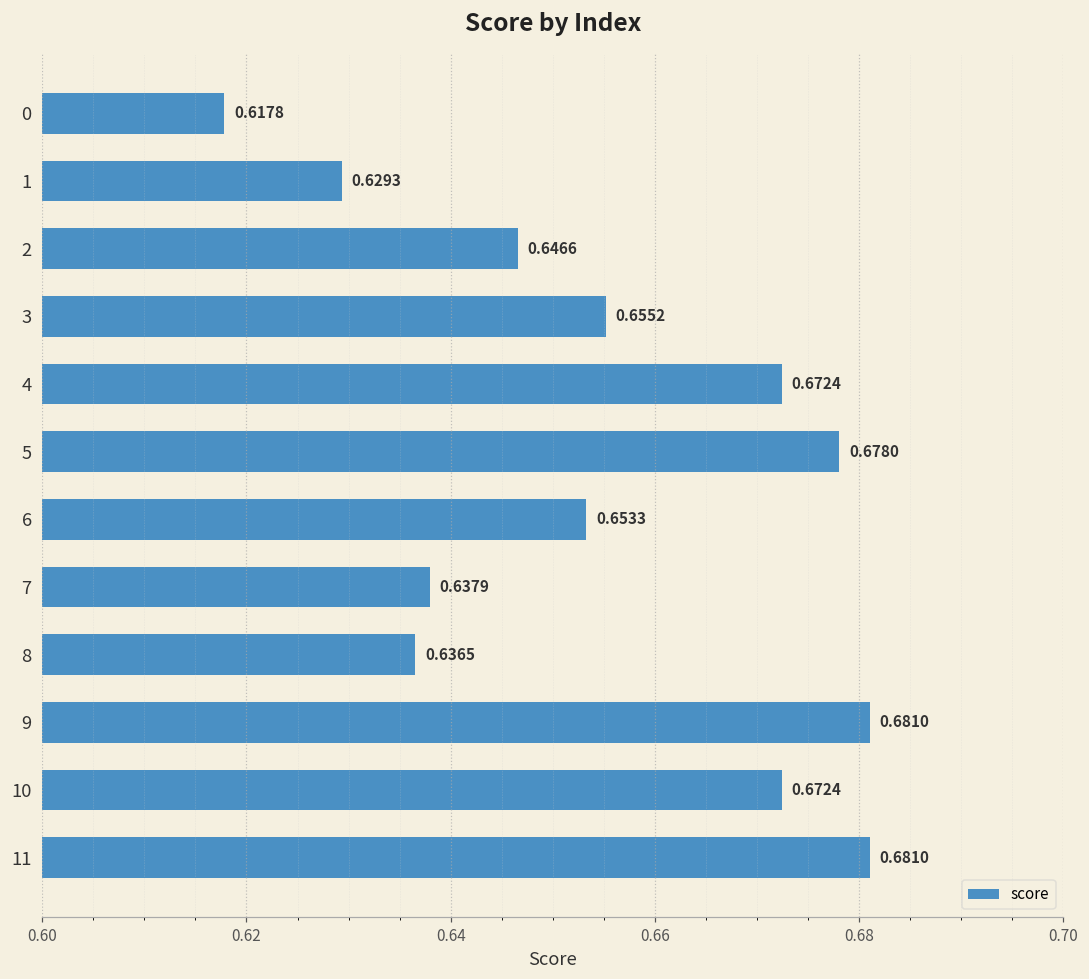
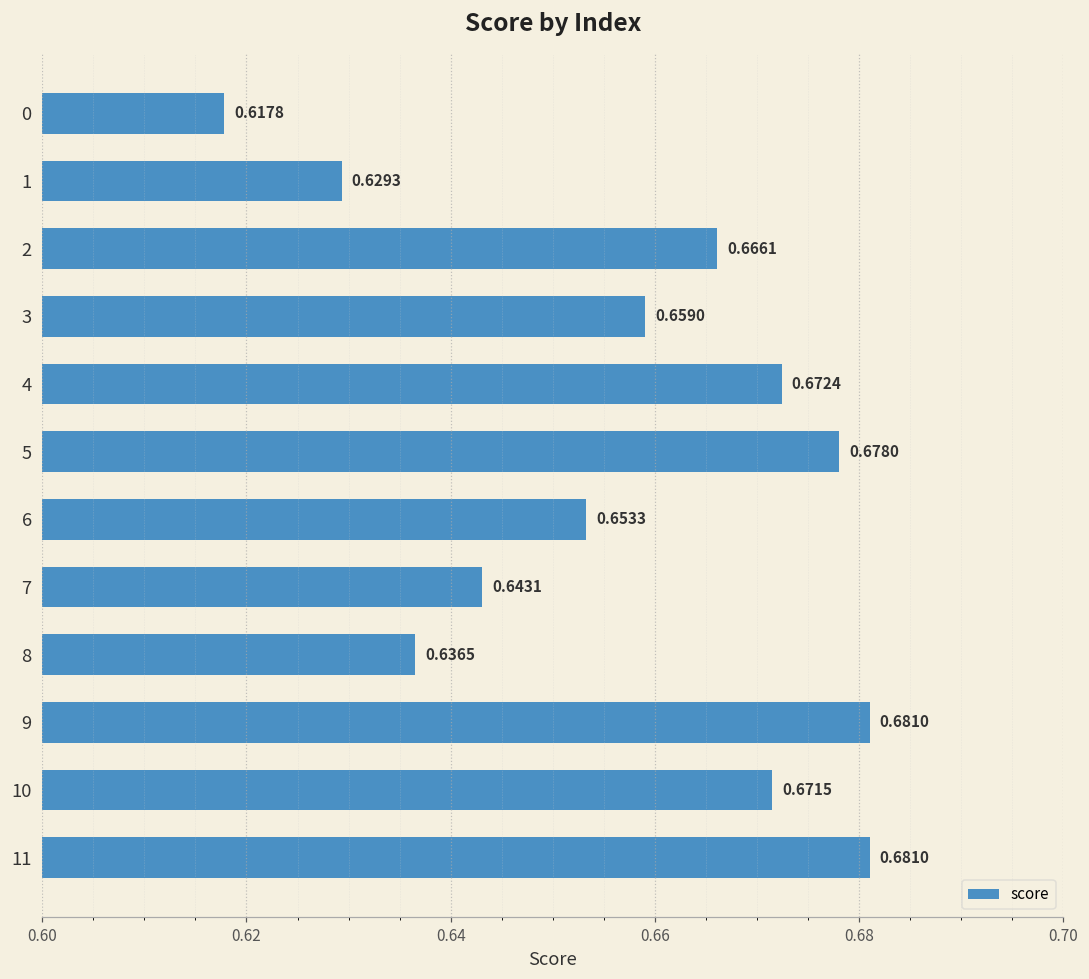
2: 0.6466 -> 0.6661
3: 0.6552 -> 0.6590
7: 0.6379 -> 0.6431
10: 0.6724 -> 0.6715
